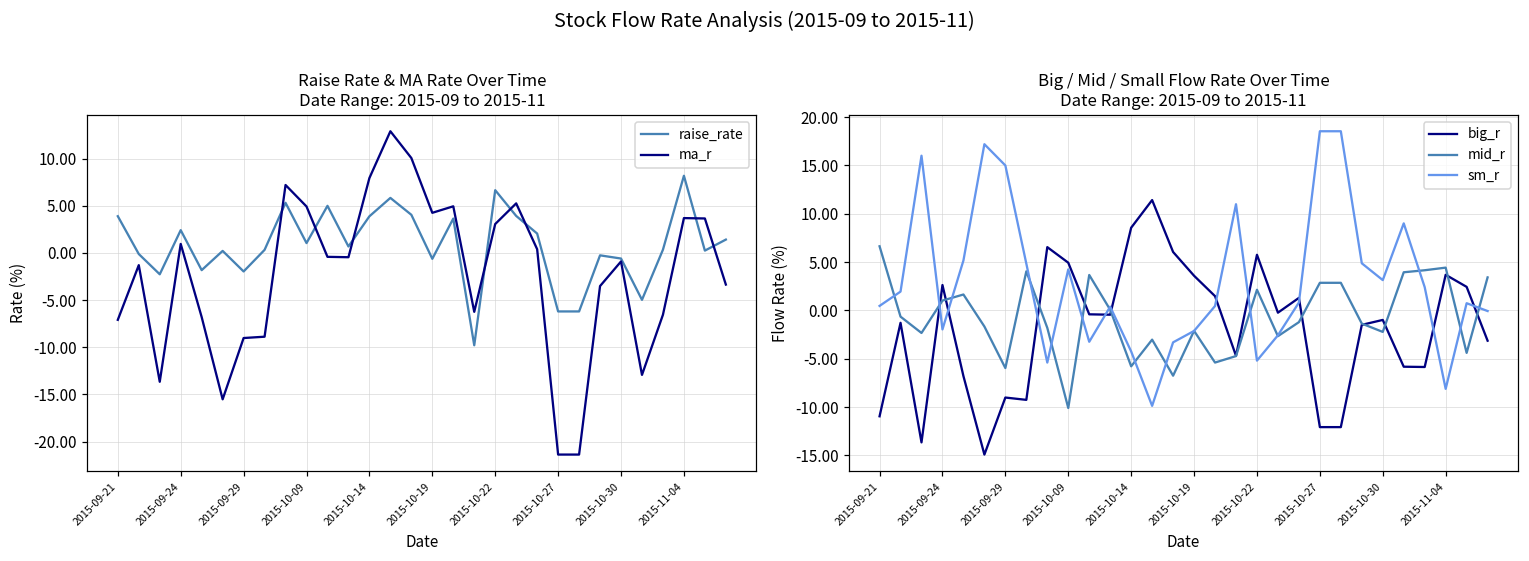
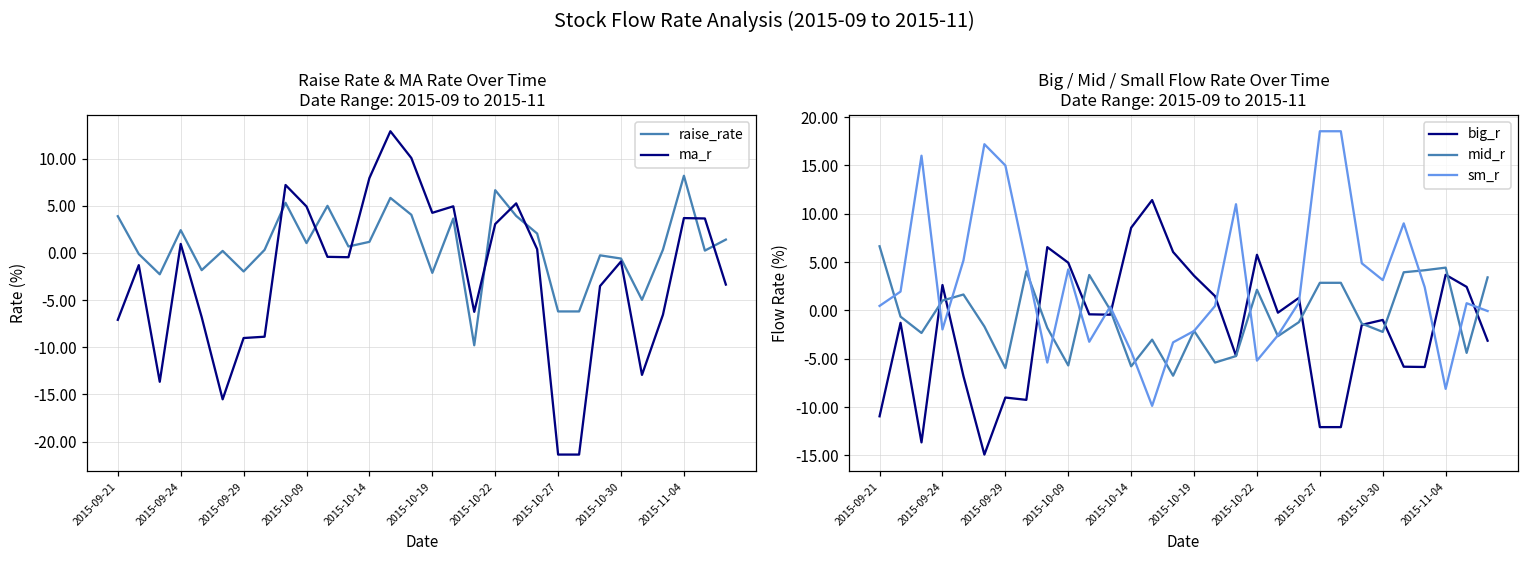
Raise Rate & MA Rate Over Time Date Range: 2015-09 to 2015-11, raise_rate, 2015-10-14: 4 -> 1
Raise Rate & MA Rate Over Time Date Range: 2015-09 to 2015-11, raise_rate, 2015-10-19: -1 -> -2
Big / Mid / Small Flow Rate Over Time Date Range: 2015-09 to 2015-11, mid_r, 2015-10-09: -10 -> -6
